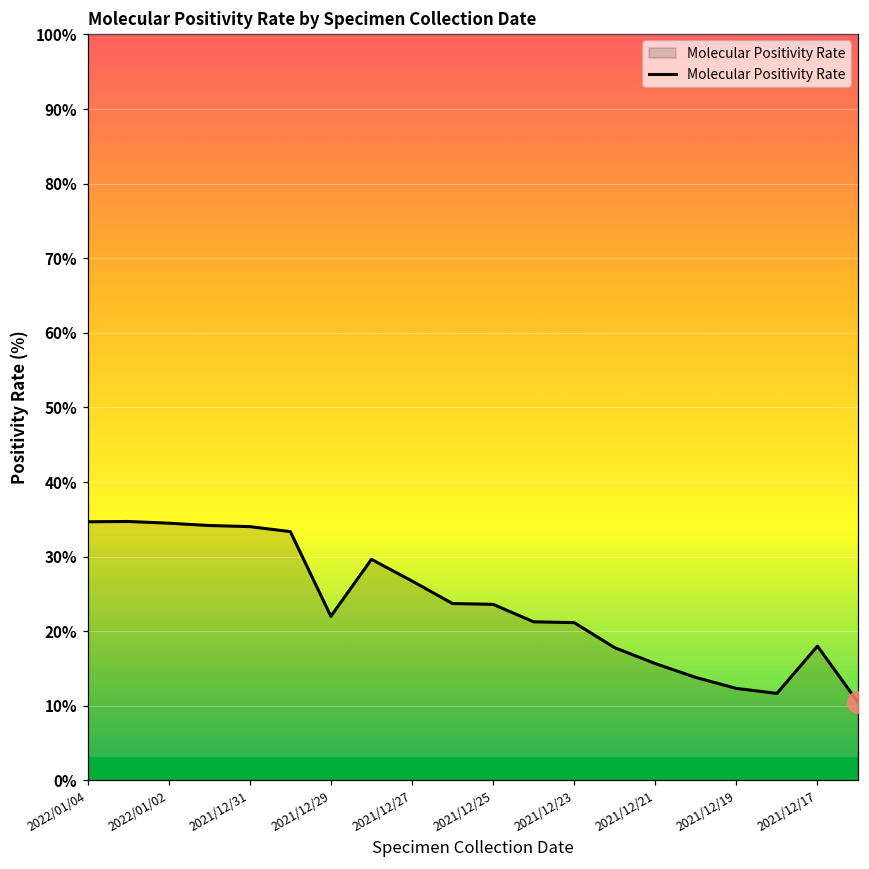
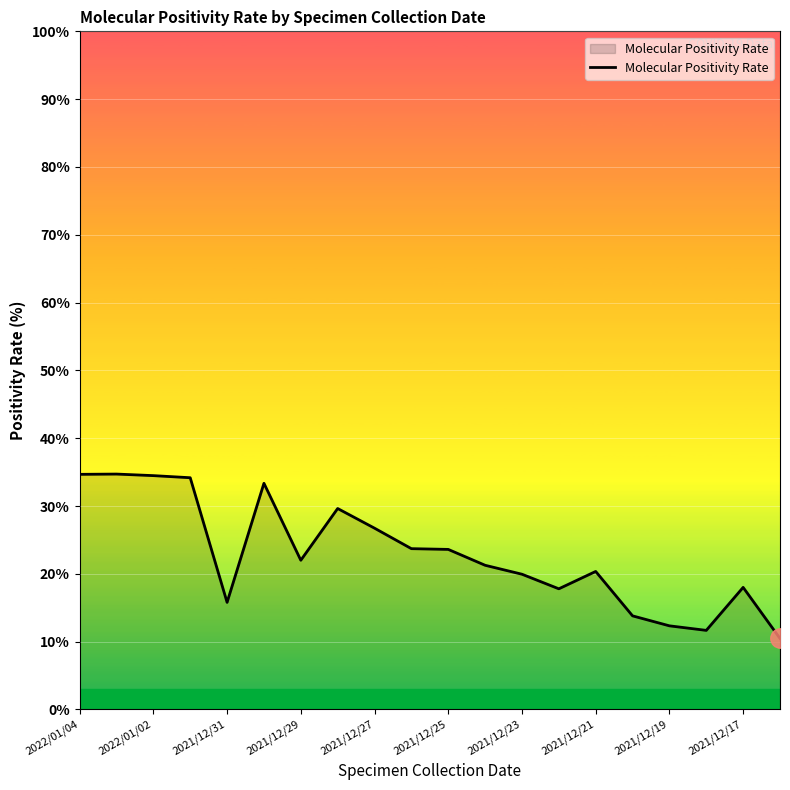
Molecular Positivity Rate, 2021/12/31: 34% -> 16%
Molecular Positivity Rate, 2021/12/23: 21% -> 20%
Molecular Positivity Rate, 2021/12/21: 16% -> 20%
